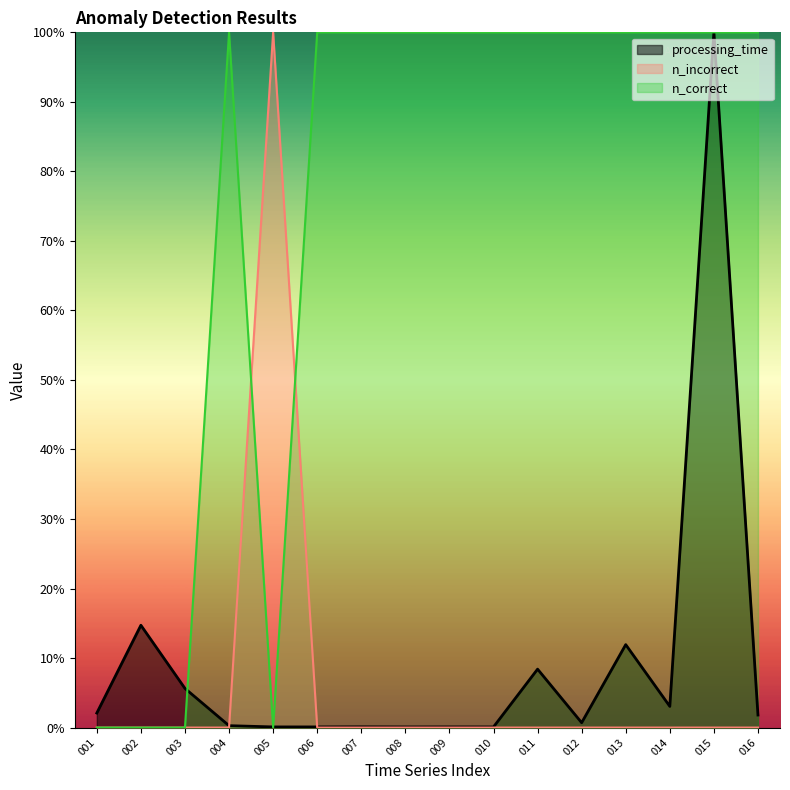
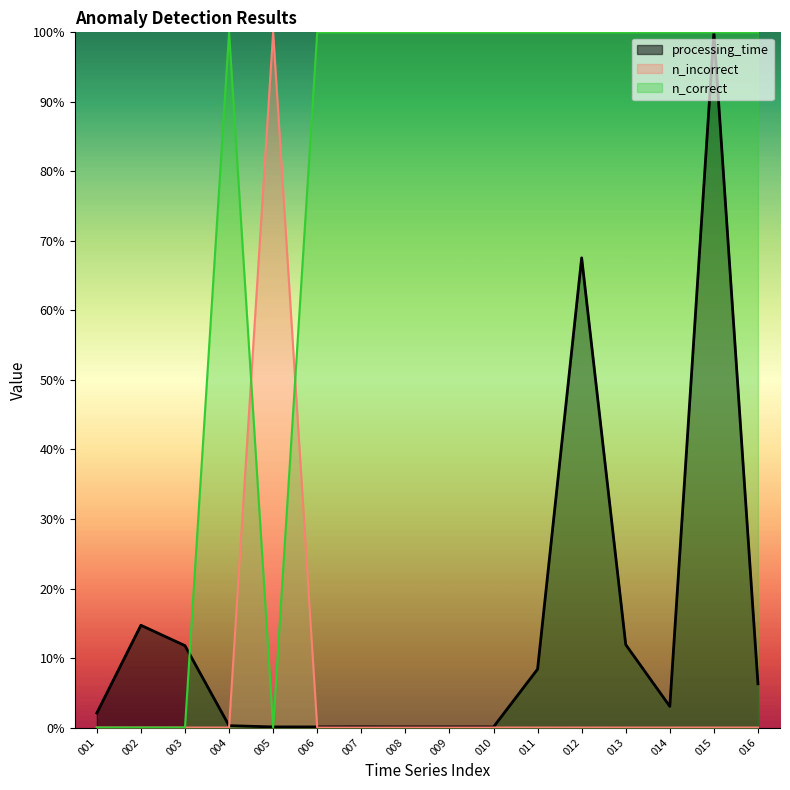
processing_time, 003: 6% -> 12%
processing_time, 012: 1% -> 68%
processing_time, 016: 2% -> 6%
